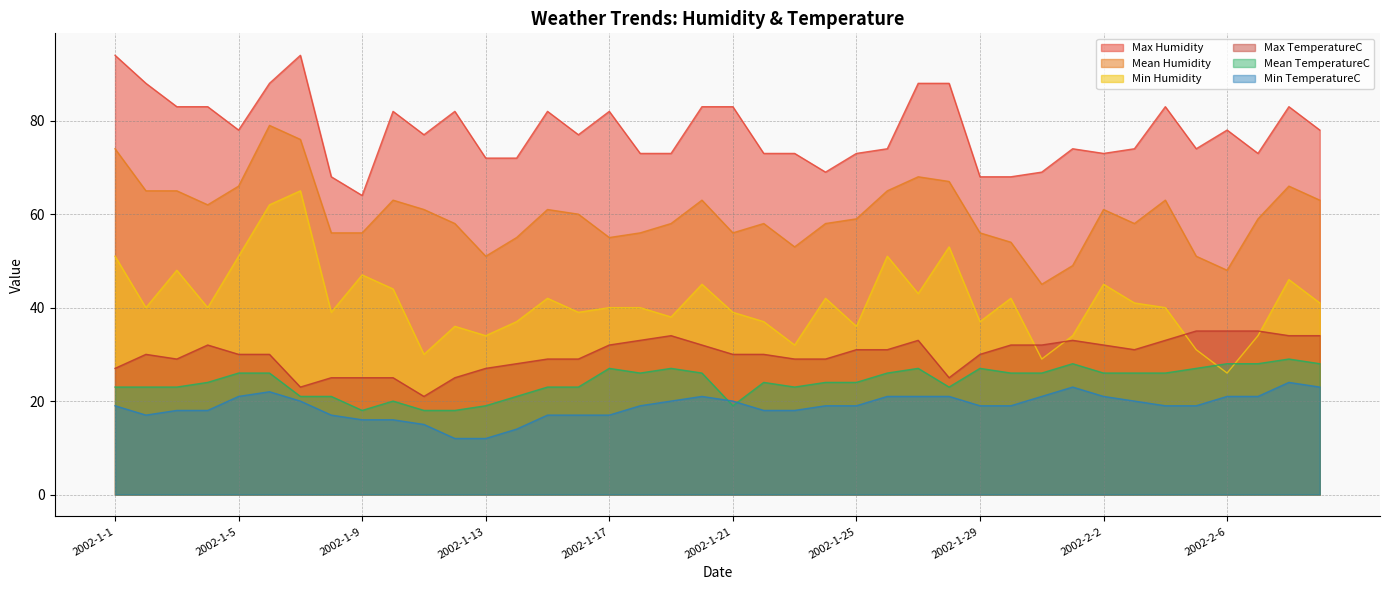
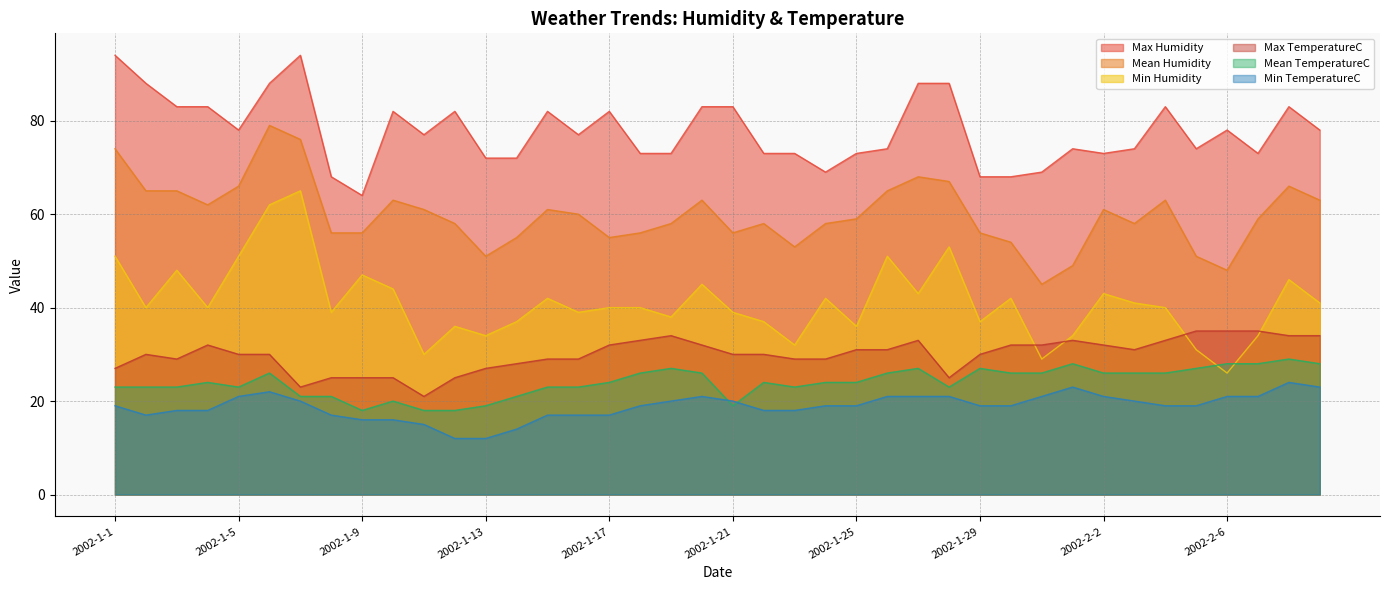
Mean TemperatureC, 2002-1-5: 26 -> 23
Mean TemperatureC, 2002-1-17: 27 -> 24
Min Humidity, 2002-2-2: 45 -> 43
